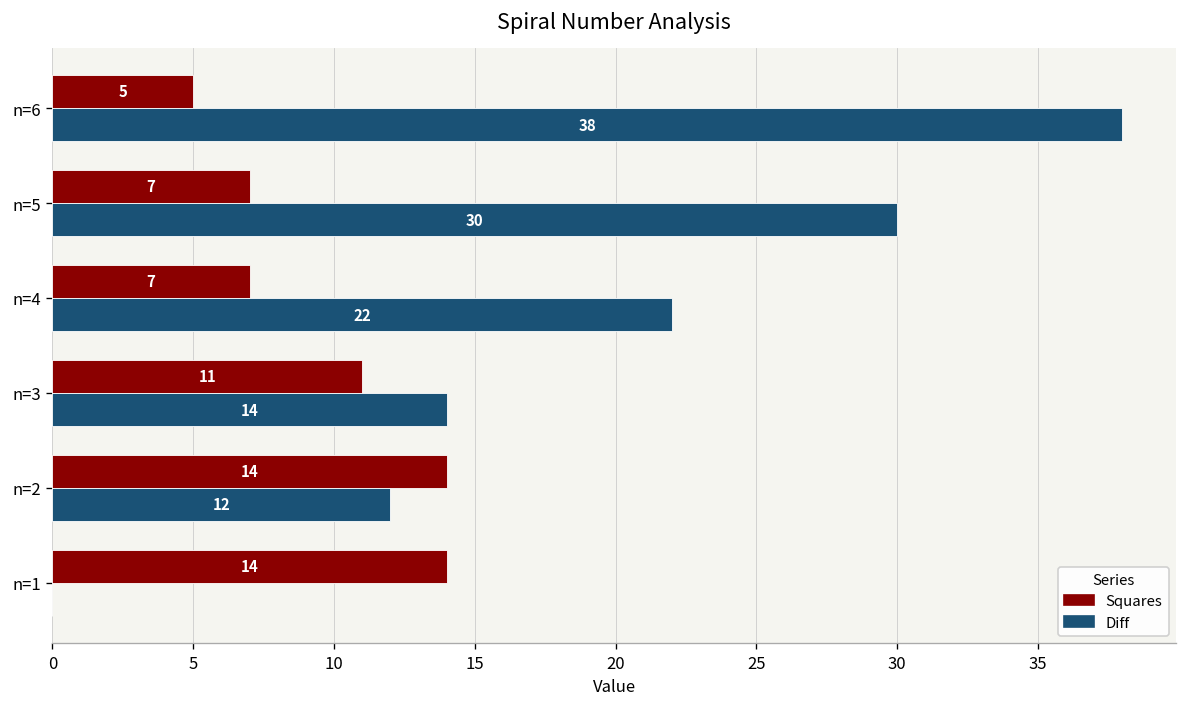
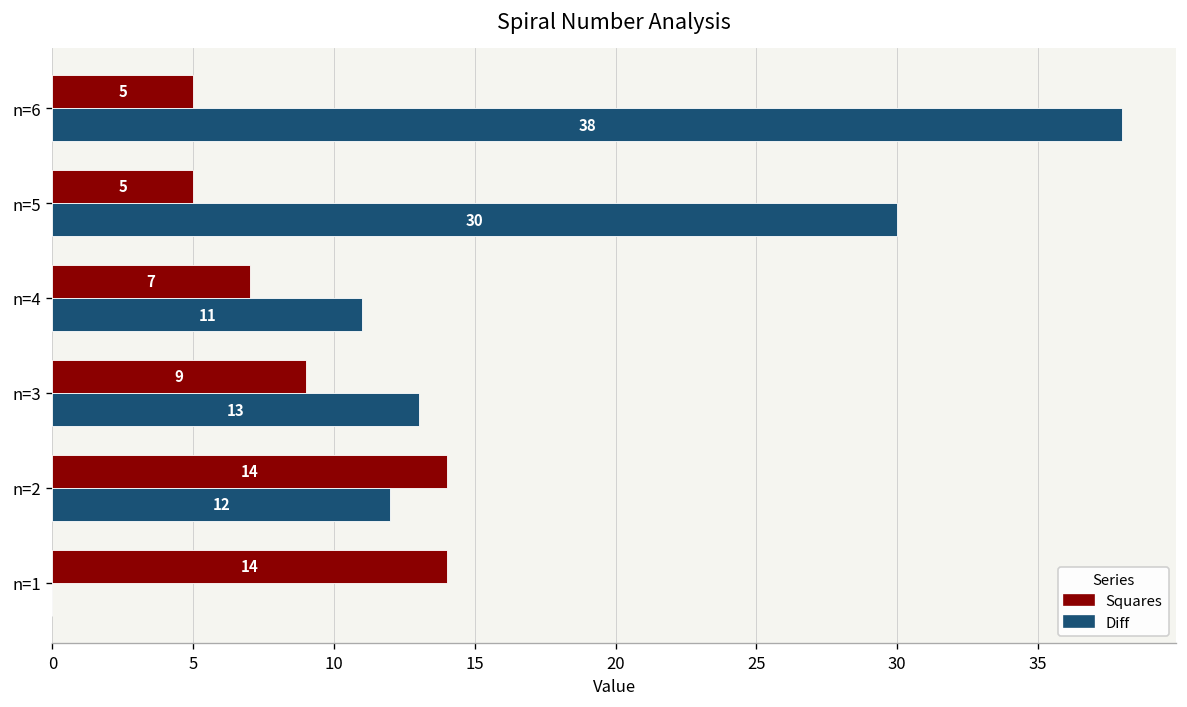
Squares, n=5: 7 -> 5
Diff, n=4: 22 -> 11
Squares, n=3: 11 -> 9
Diff, n=3: 14 -> 13
